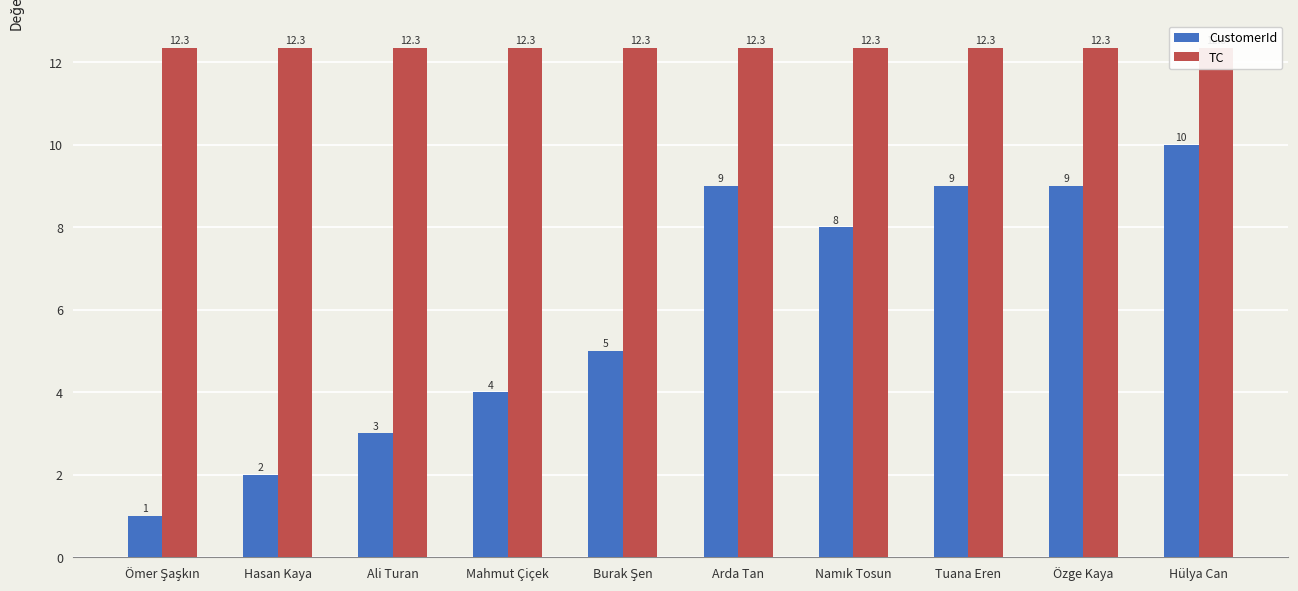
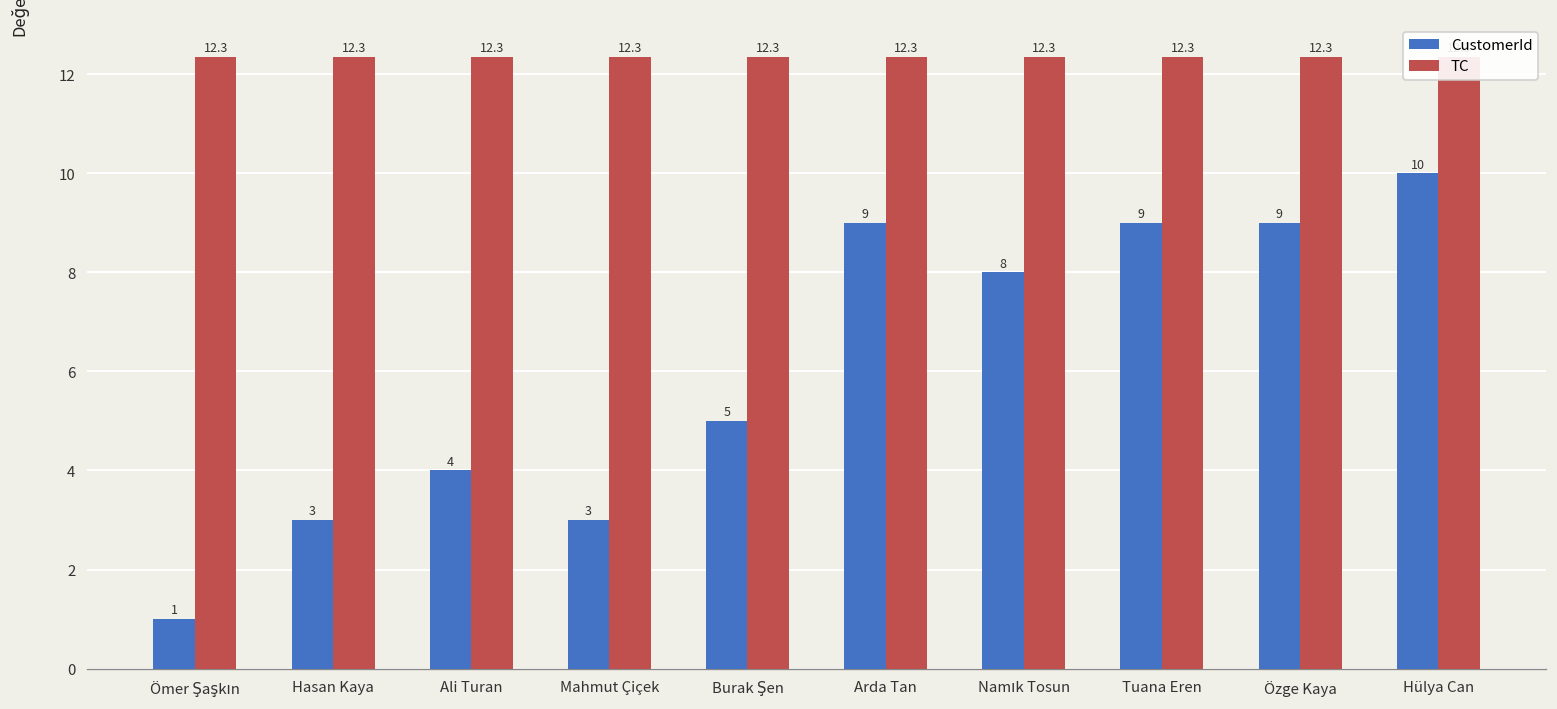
CustomerId, Hasan Kaya: 2 -> 3
CustomerId, Ali Turan: 3 -> 4
CustomerId, Mahmut Çiçek: 4 -> 3
